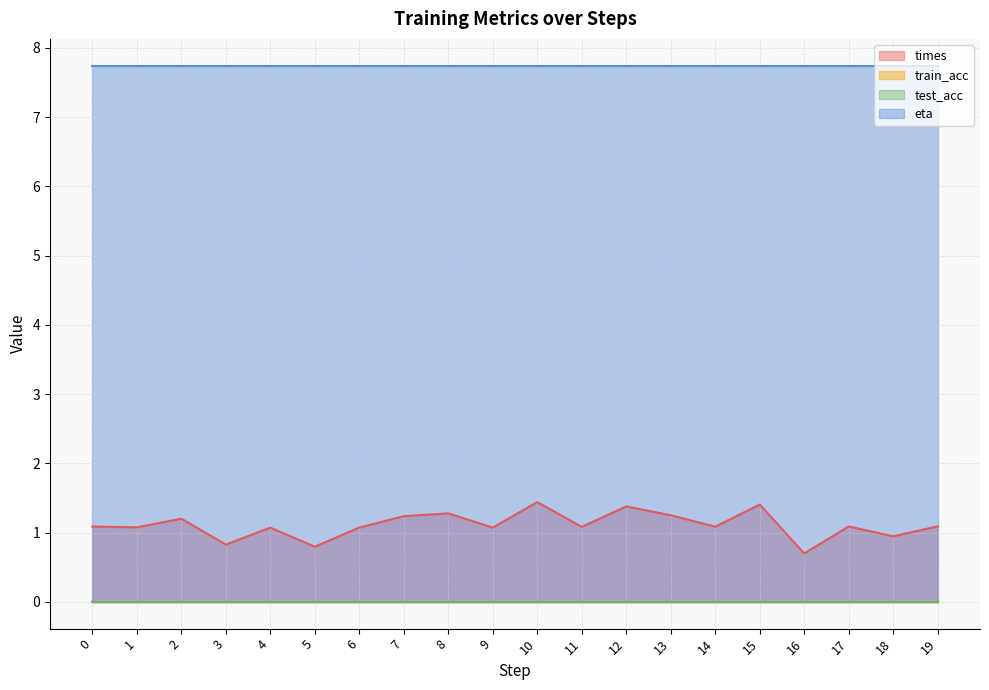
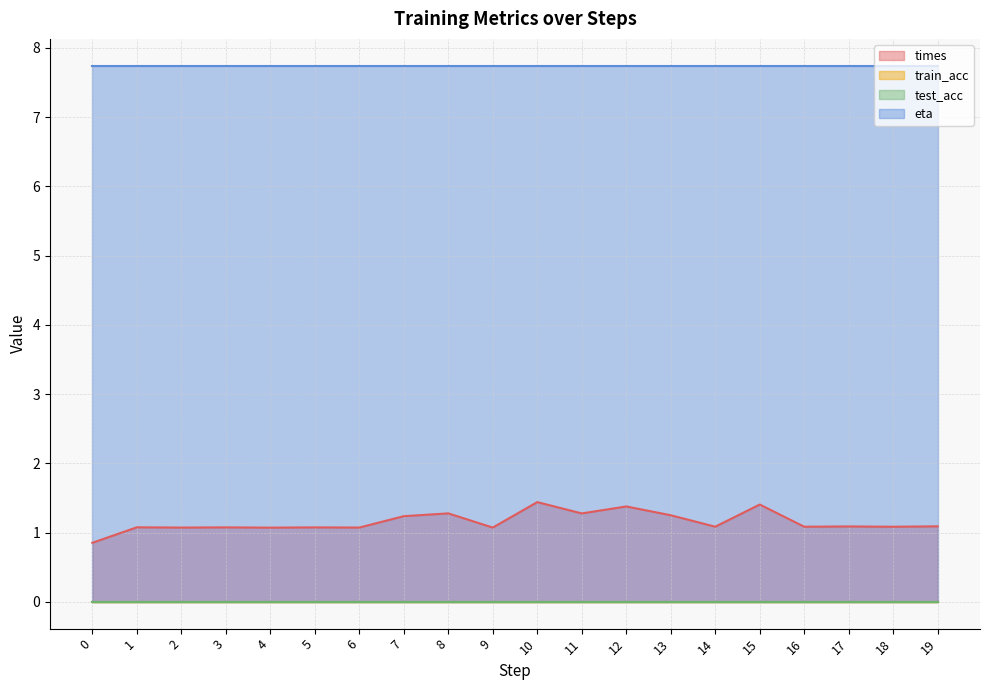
times, 0: 1.1 -> 0.9
times, 2: 1.2 -> 1.1
times, 3: 0.8 -> 1.1
times, 5: 0.8 -> 1.1
times, 11: 1.1 -> 1.3
times, 16: 0.7 -> 1.1
times, 18: 0.9 -> 1.1
